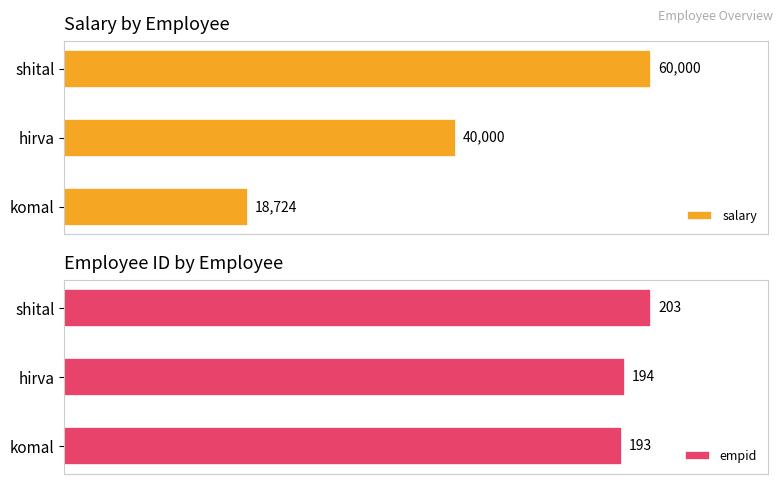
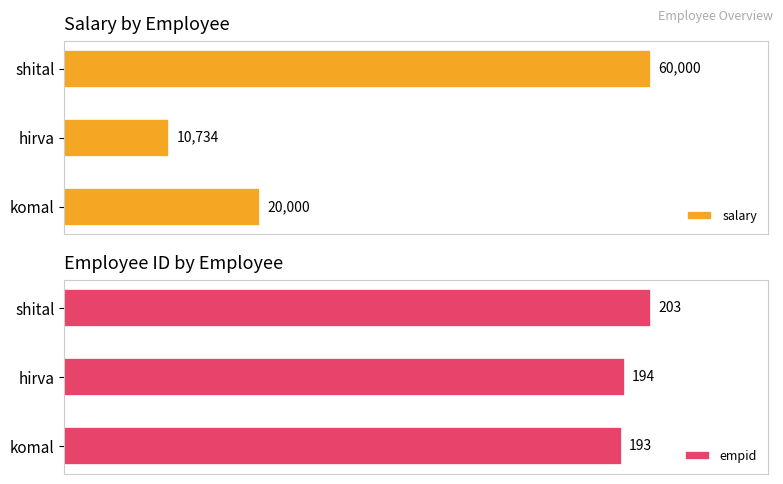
Salary by Employee, hirva: 40,000 -> 10,734
Salary by Employee, komal: 18,724 -> 20,000
